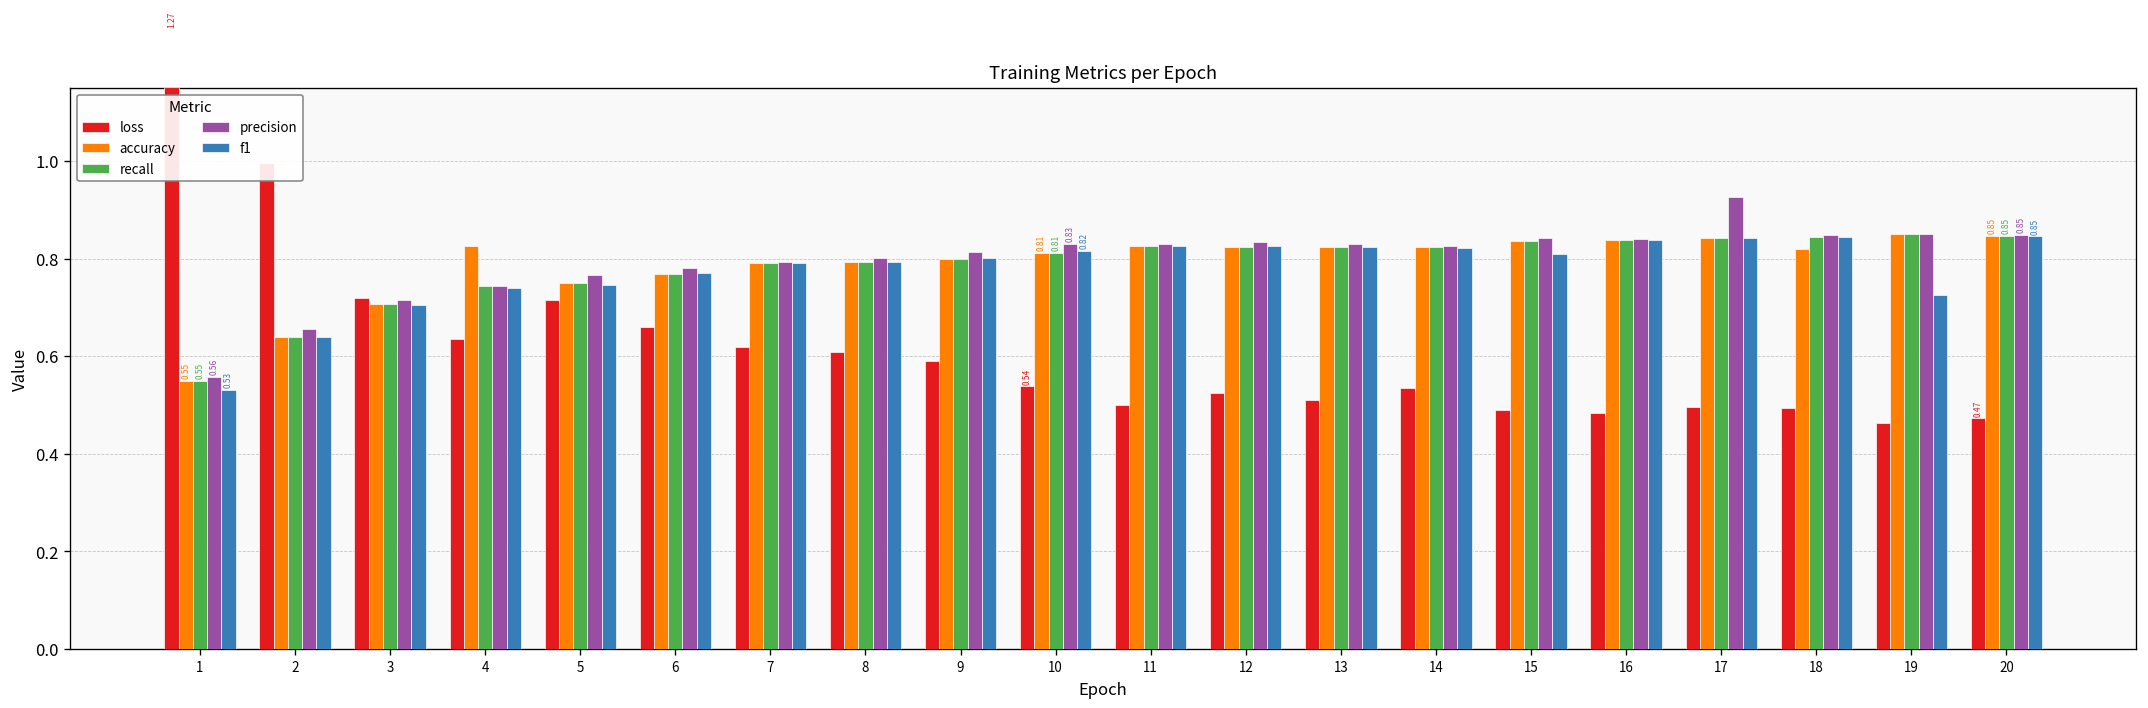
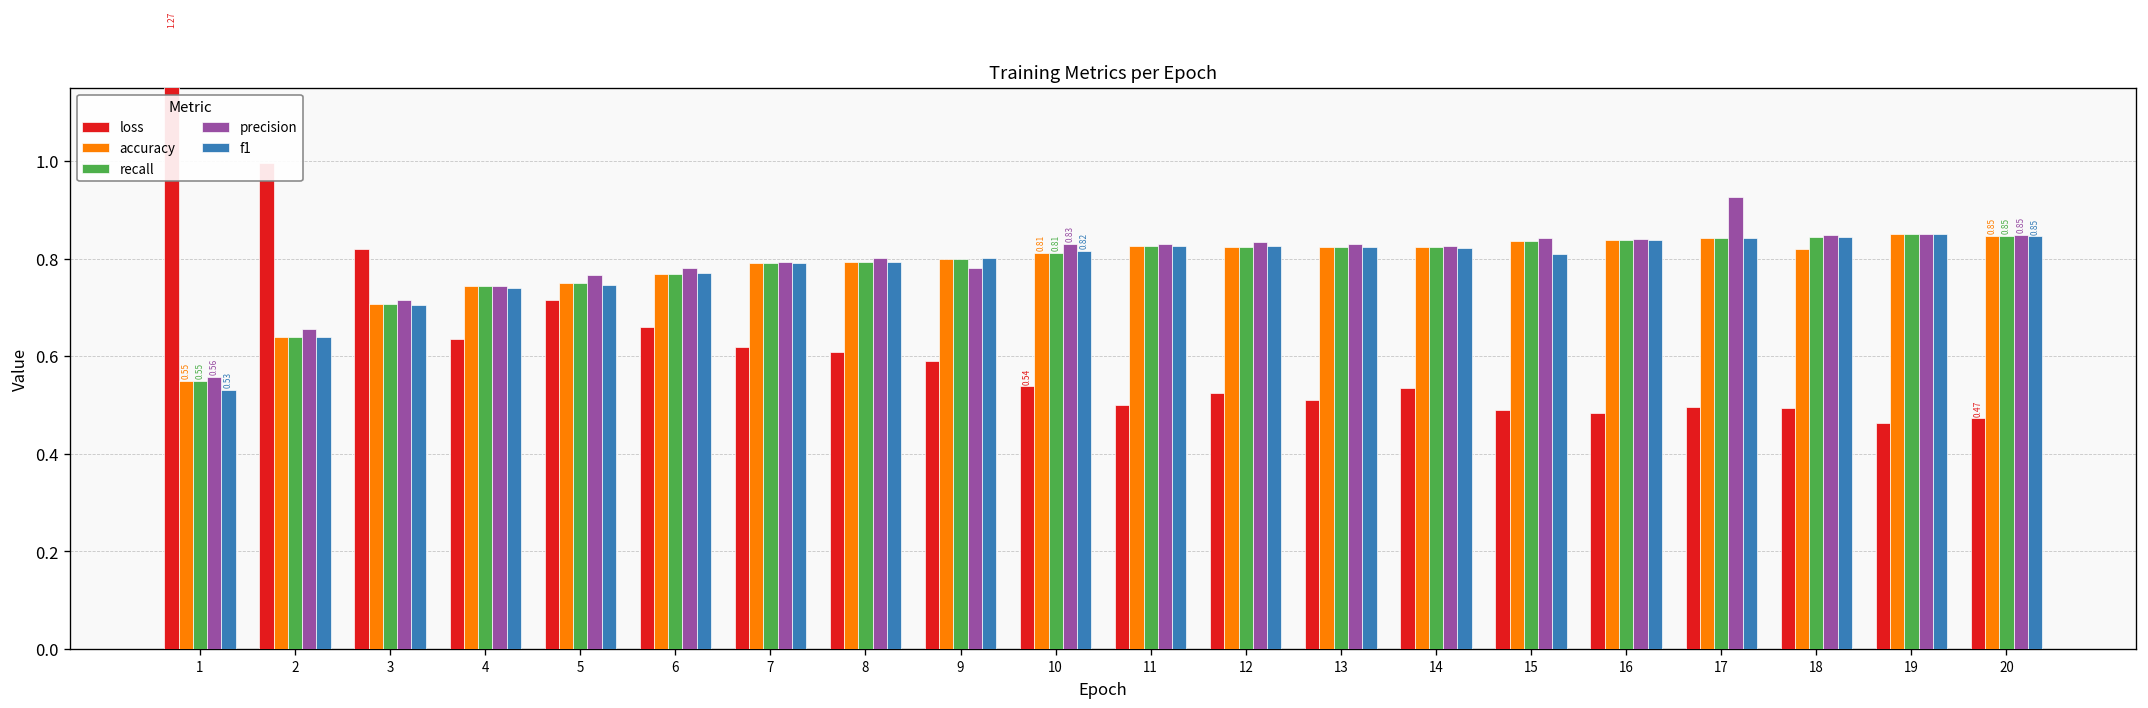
loss, 3: 0.72 -> 0.82
accuracy, 4: 0.83 -> 0.74
precision, 9: 0.81 -> 0.78
f1, 19: 0.73 -> 0.85
